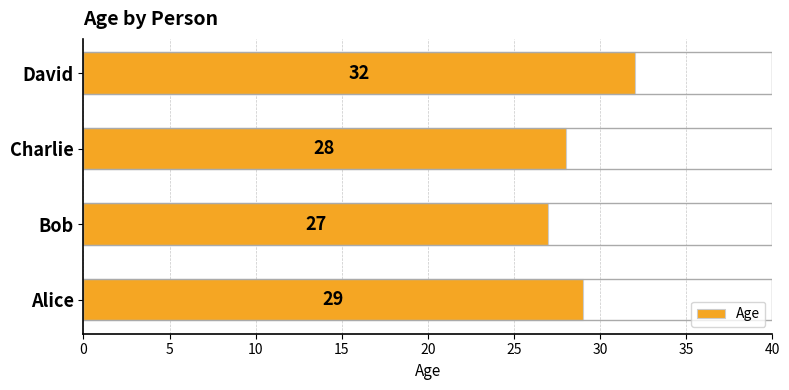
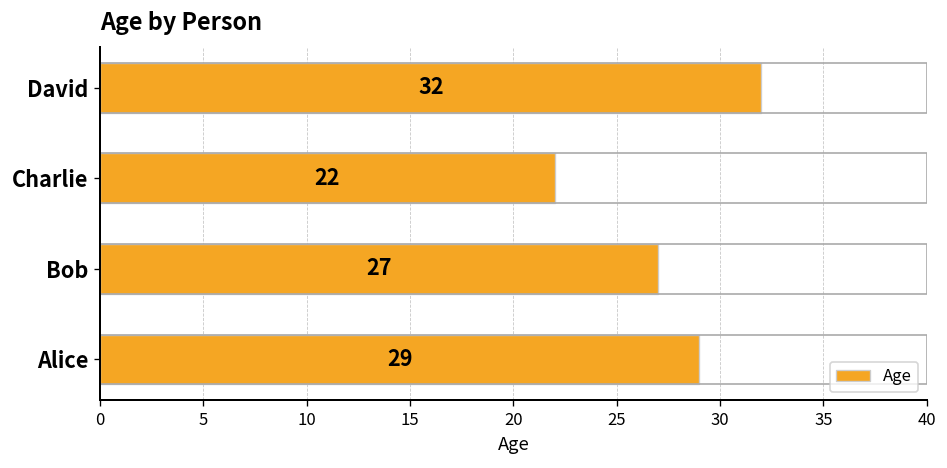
Charlie: 28 -> 22
